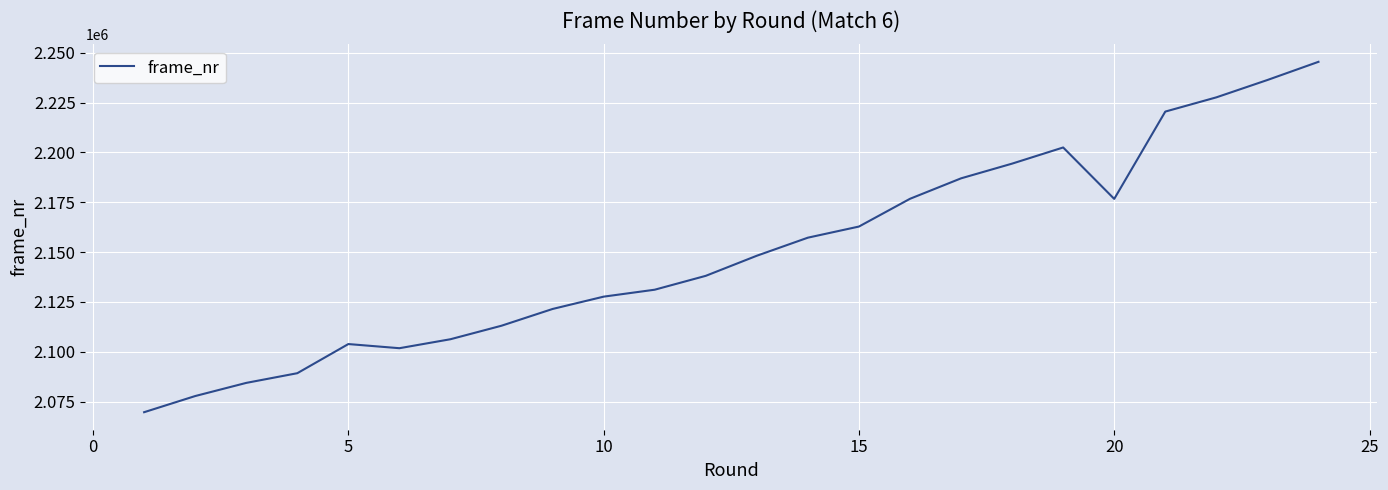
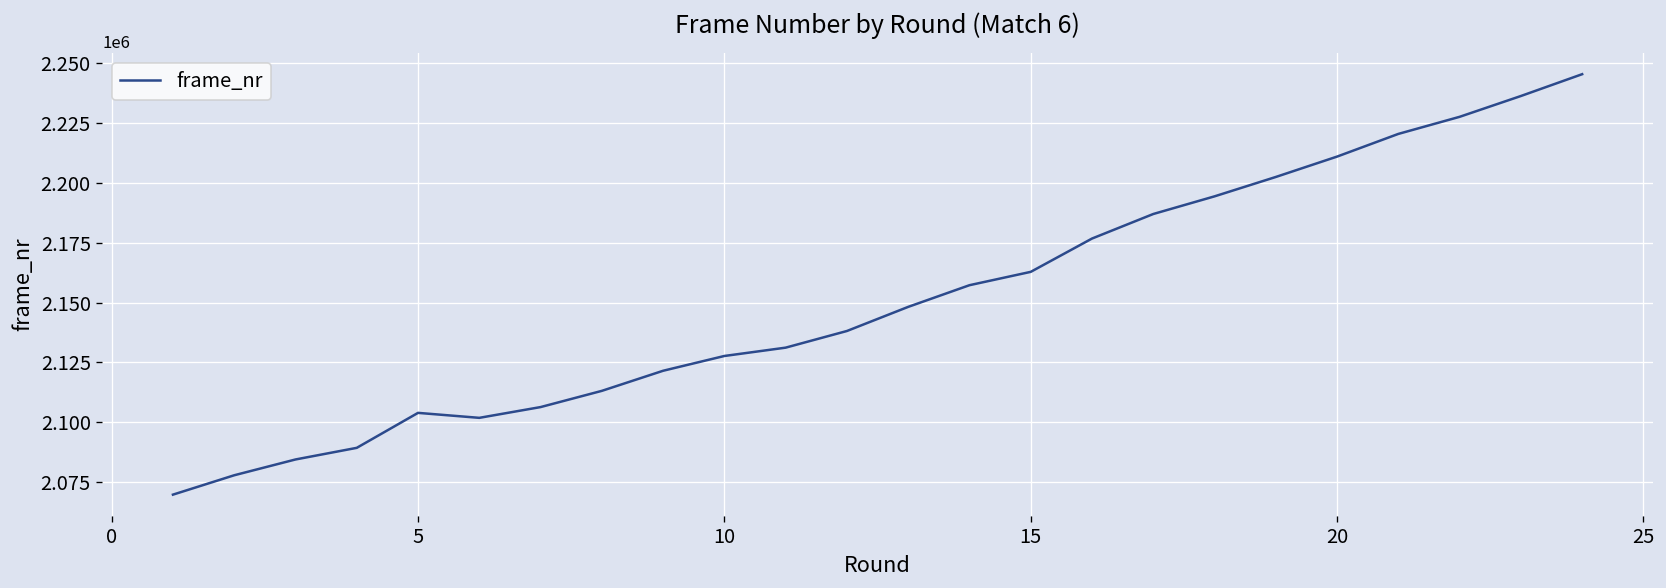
20: 2177000 -> 2211000
